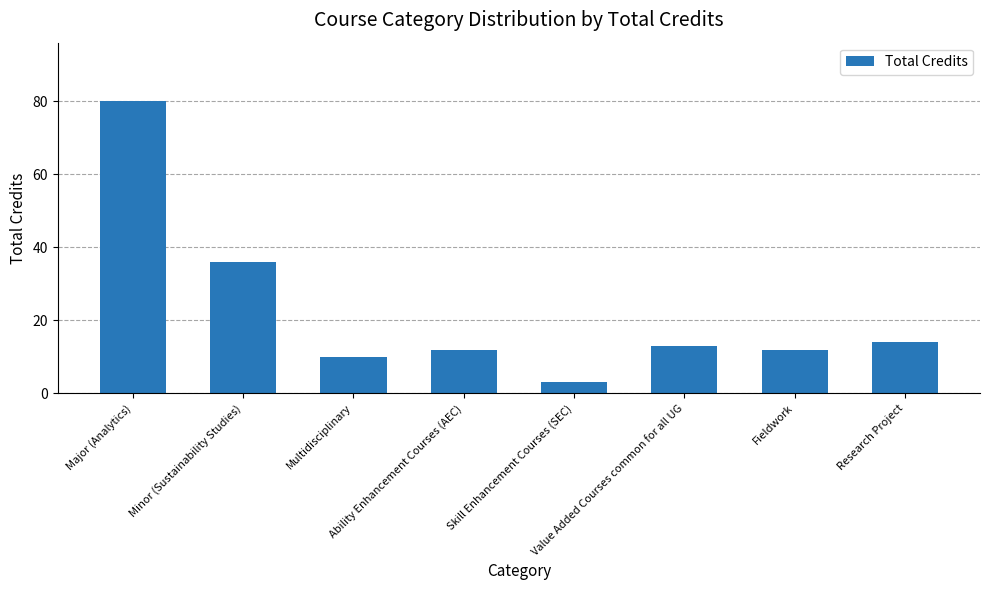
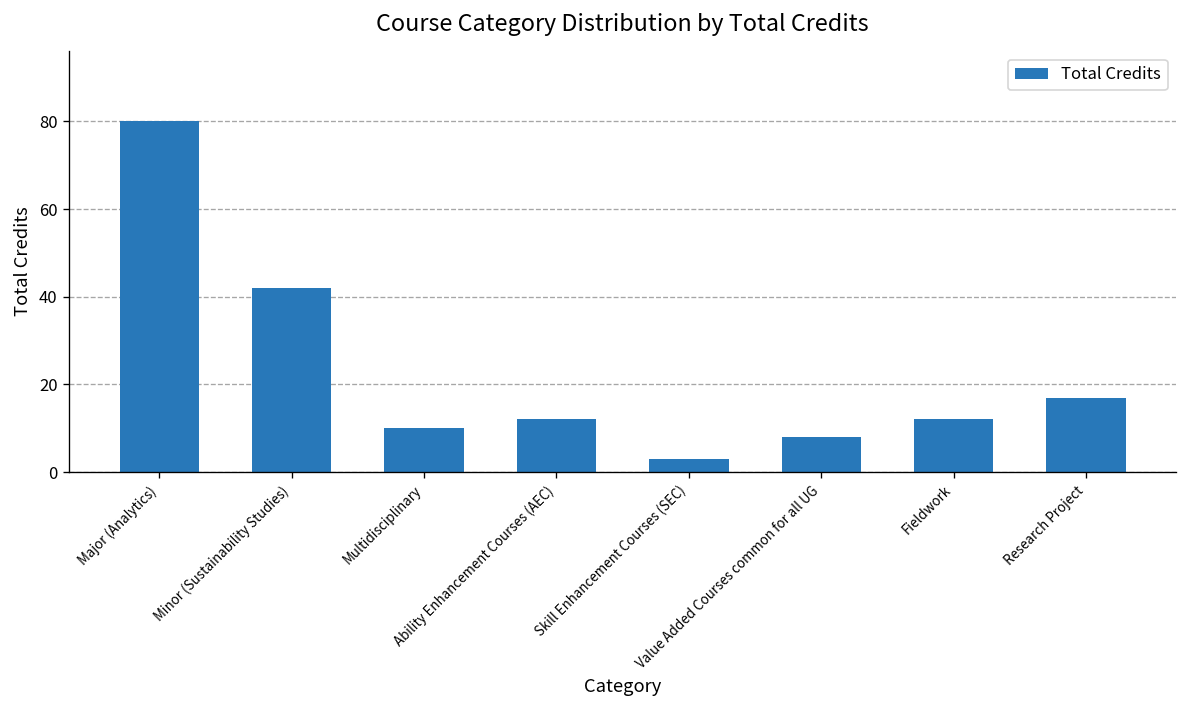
Minor (Sustainability Studies): 36 -> 42
Value Added Courses common for all UG: 13 -> 8
Research Project: 14 -> 17
